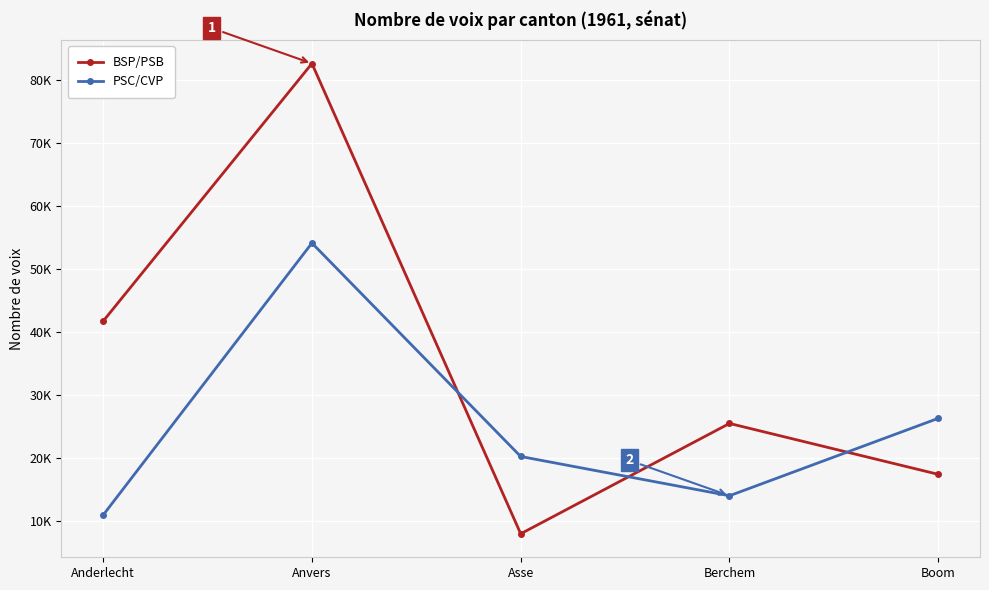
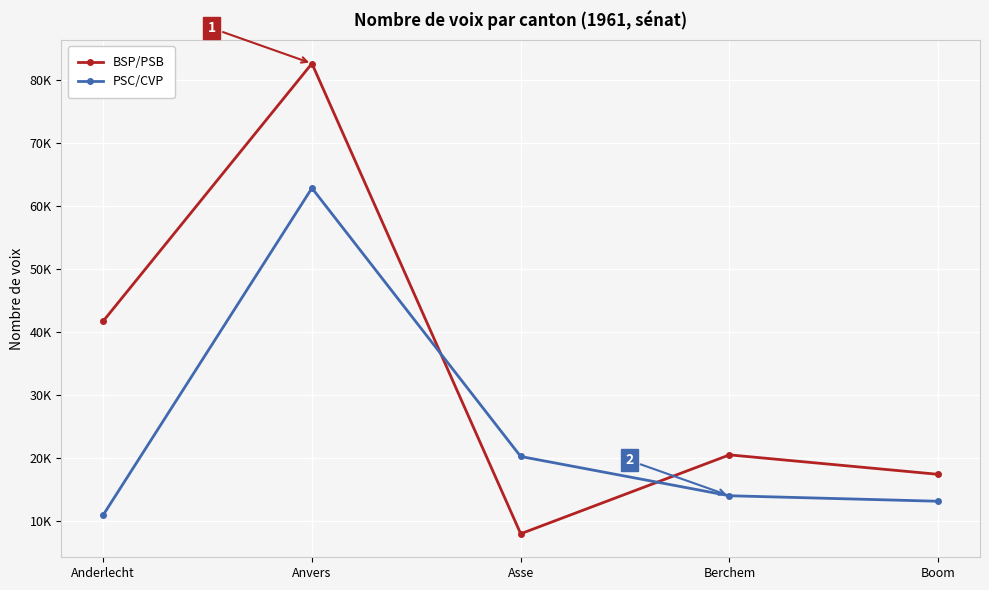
PSC/CVP, Anvers: 54000 -> 63000
BSP/PSB, Berchem: 25000 -> 20000
PSC/CVP, Boom: 26000 -> 13000
